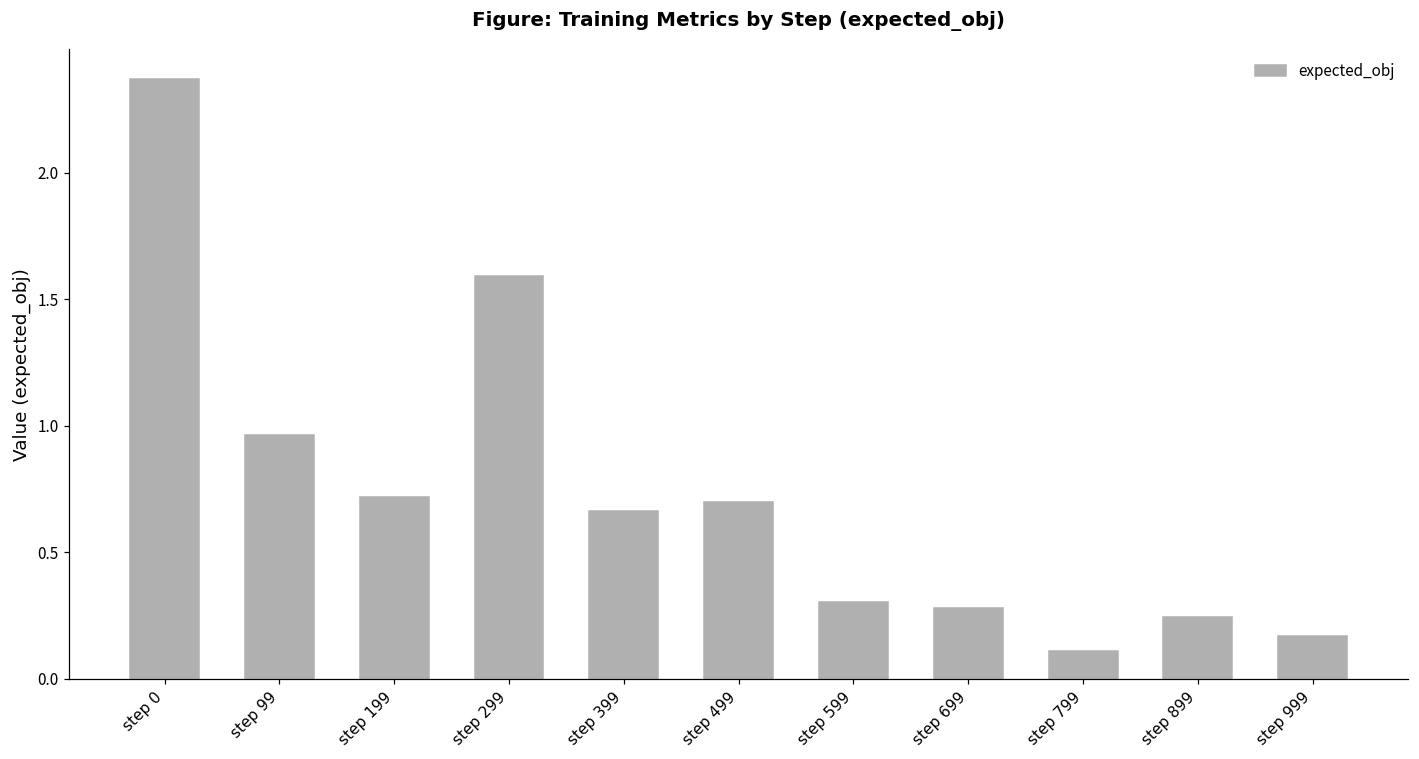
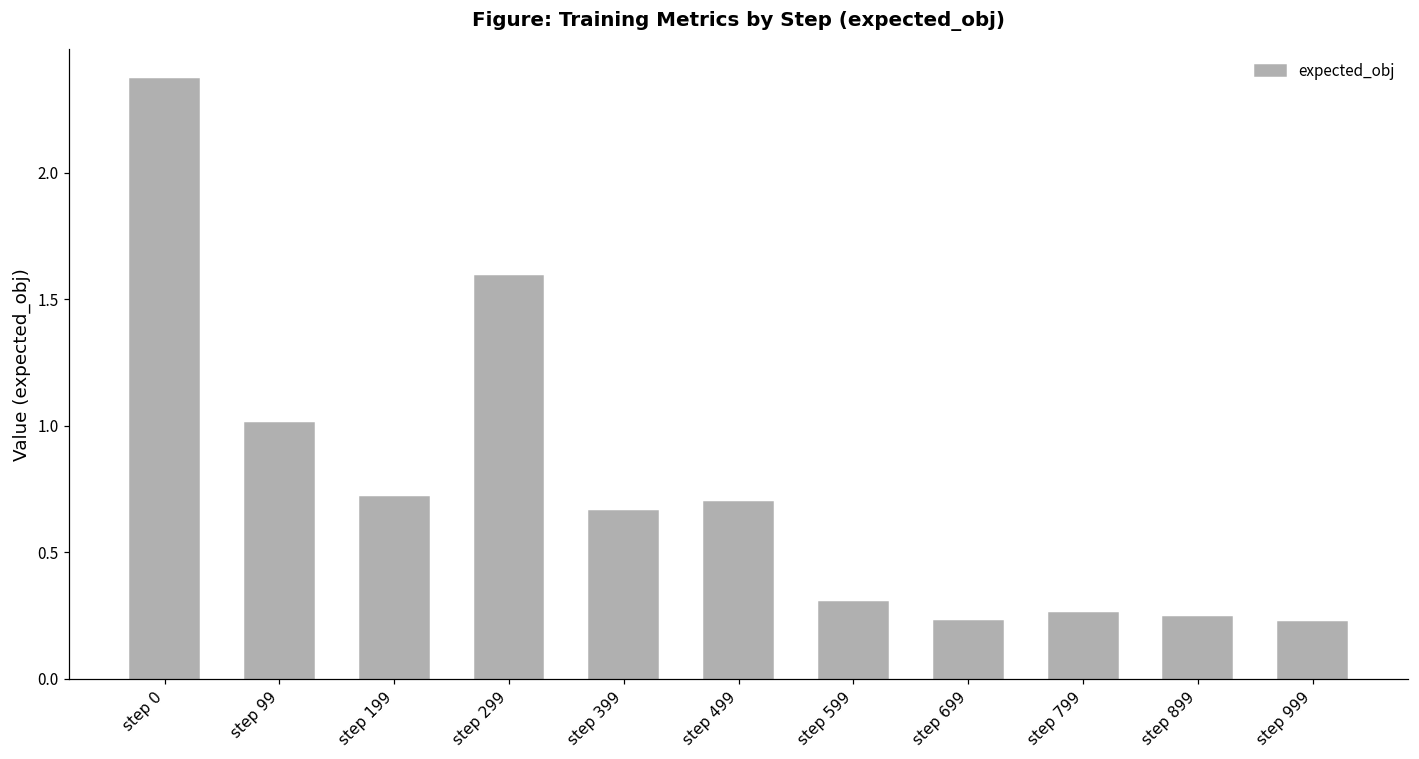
step 99: 0.97 -> 1.01
step 699: 0.28 -> 0.23
step 799: 0.11 -> 0.26
step 999: 0.17 -> 0.23
